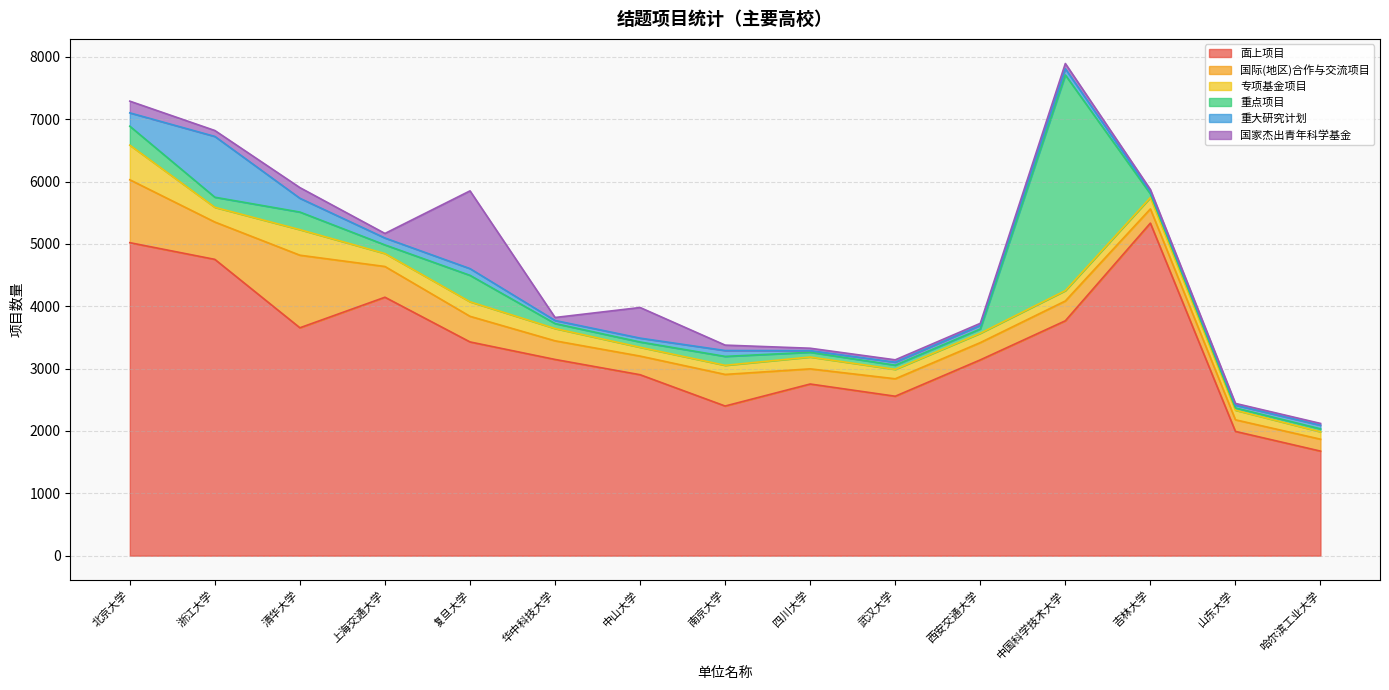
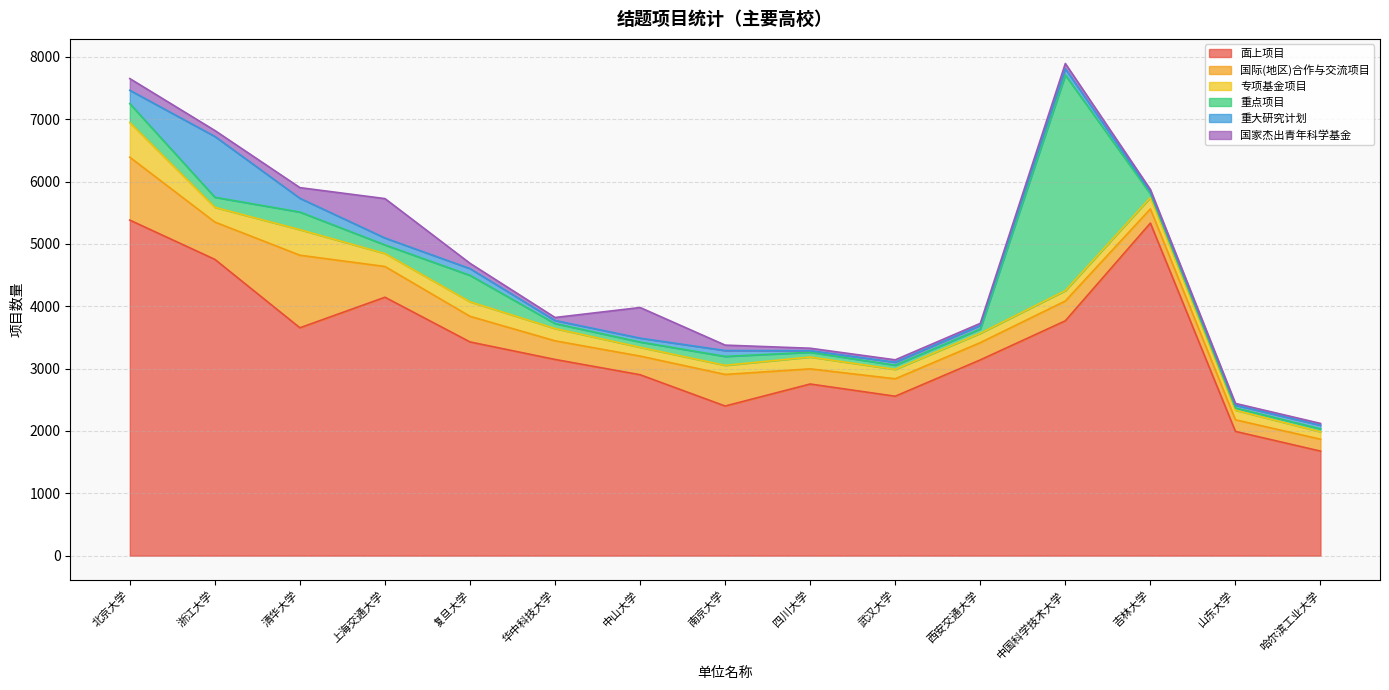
面上项目, 北京大学: 5000 -> 5400
国家杰出青年科学基金, 上海交通大学: 100 -> 600
国家杰出青年科学基金, 复旦大学: 1200 -> 100
